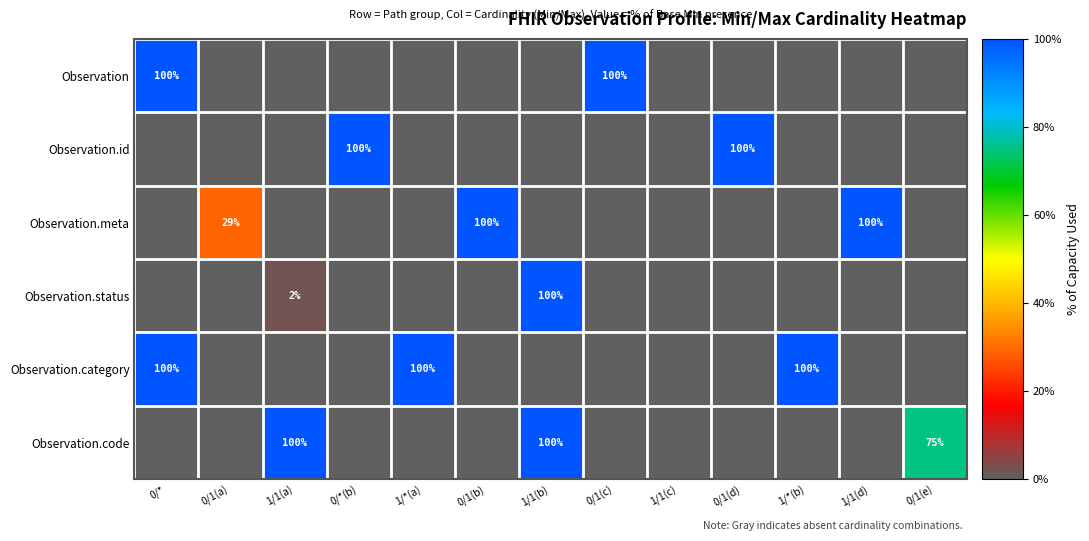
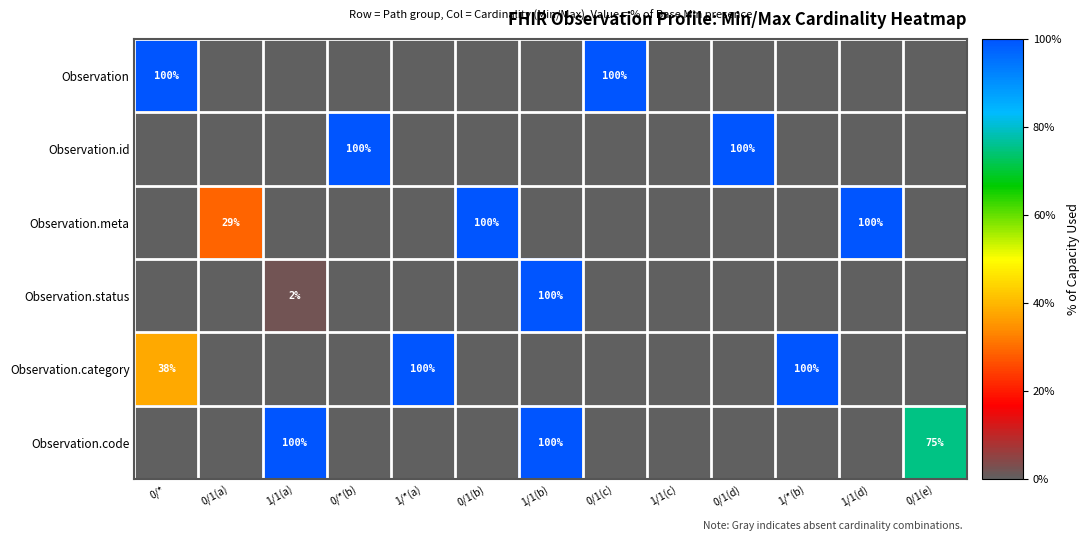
Observation.category, 0/*: 100% -> 38%
